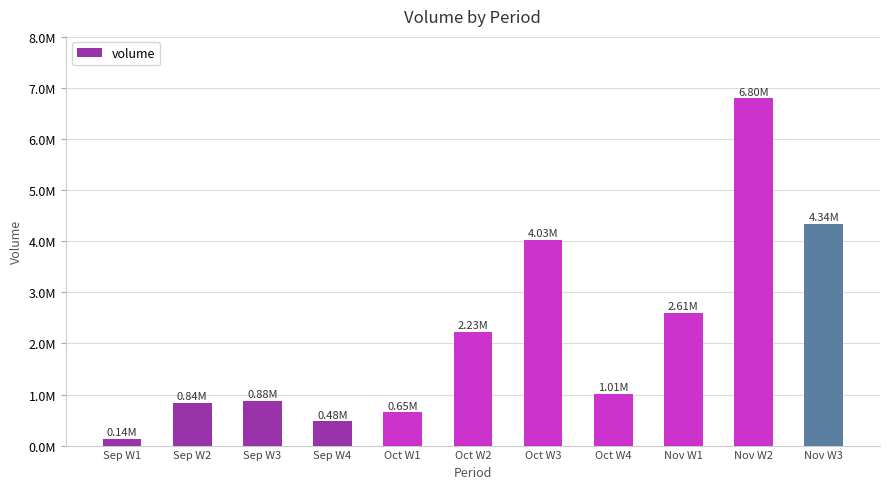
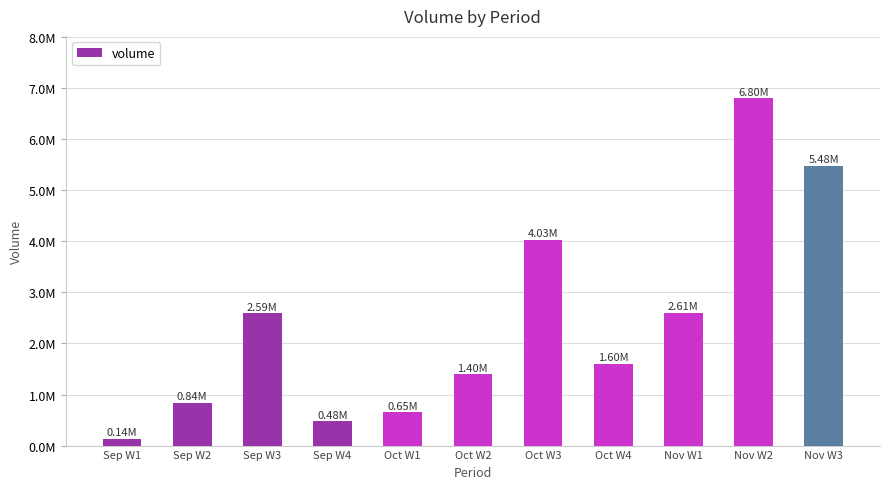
Sep W3: 0.88M -> 2.59M
Oct W2: 2.23M -> 1.40M
Oct W4: 1.01M -> 1.60M
Nov W3: 4.34M -> 5.48M
